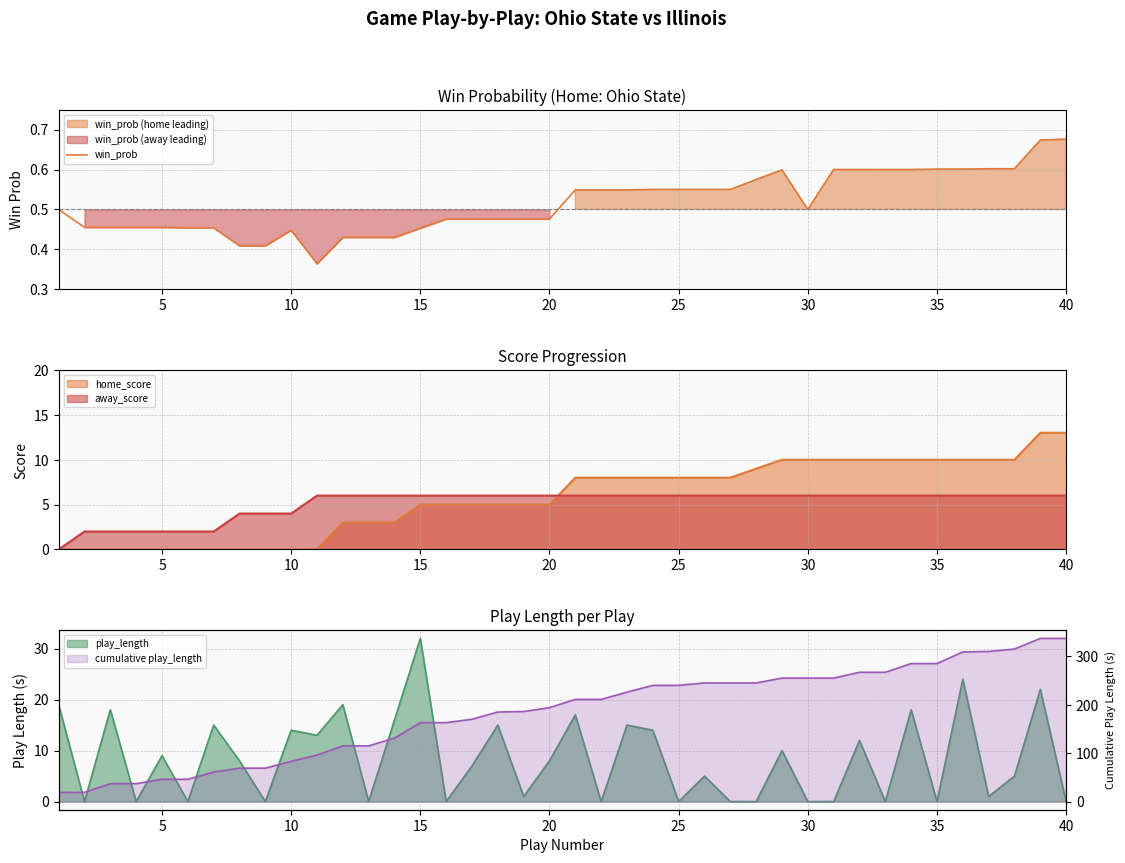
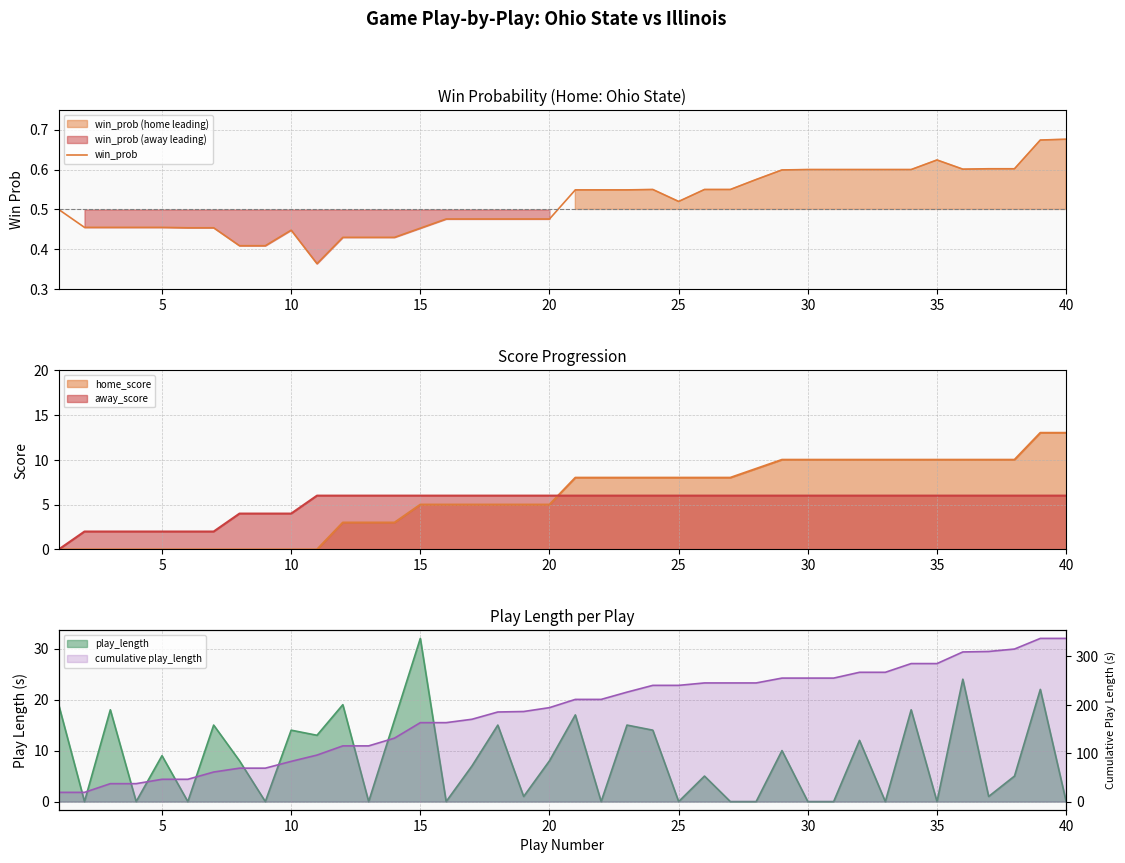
Win Probability (Home: Ohio State), win_prob, 25: 0.55 -> 0.52
Win Probability (Home: Ohio State), win_prob, 30: 0.5 -> 0.6
Win Probability (Home: Ohio State), win_prob, 35: 0.60 -> 0.62
